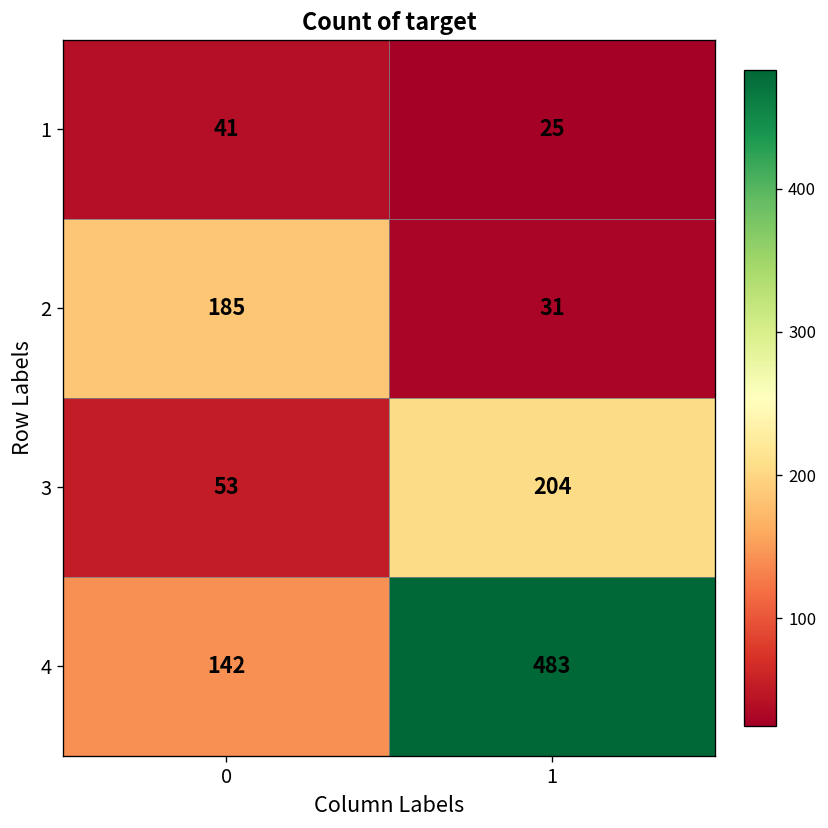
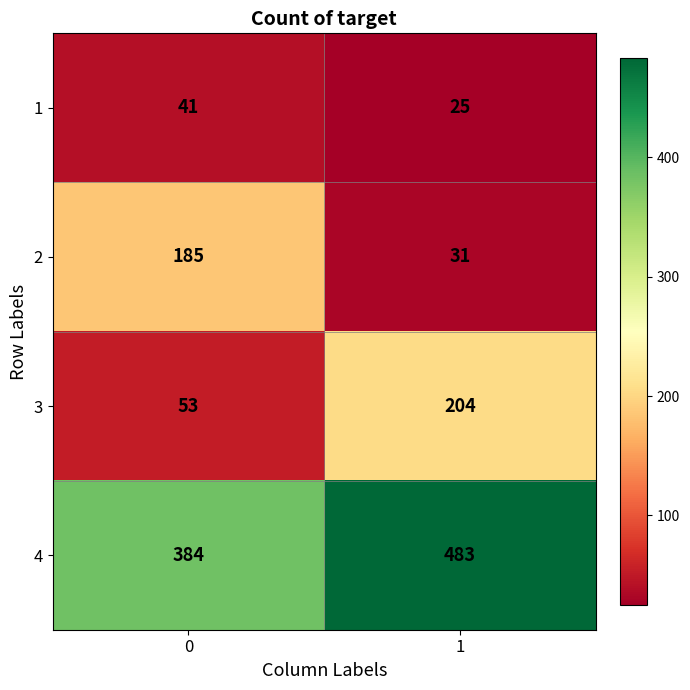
4, 0: 142 -> 384
